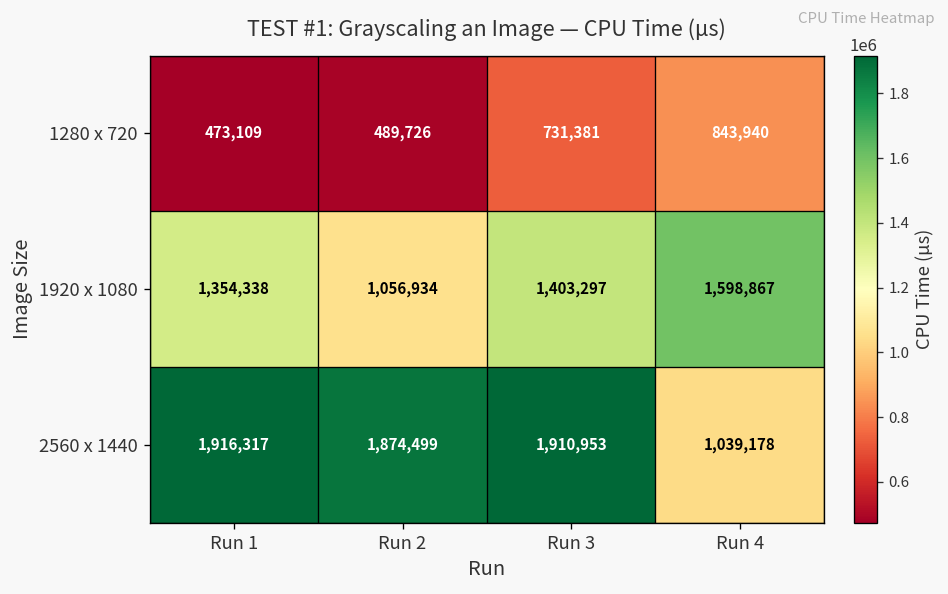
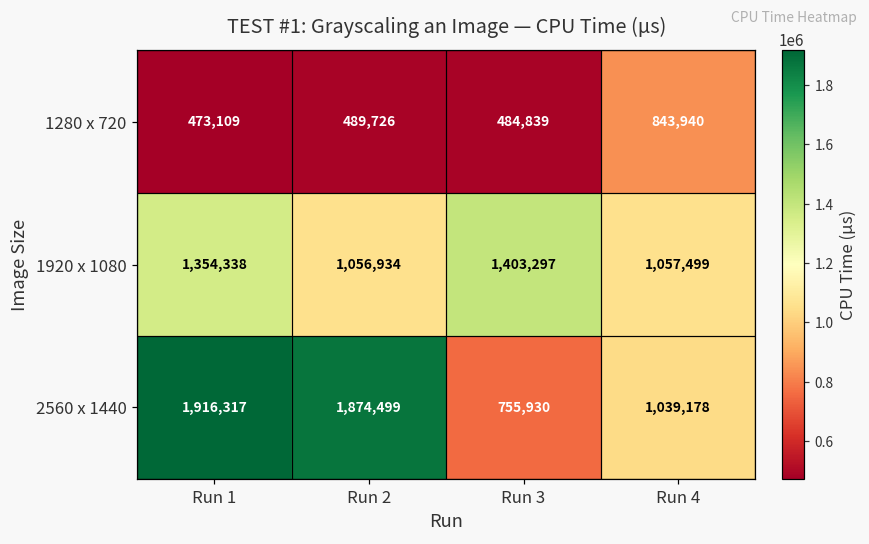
1280 x 720, Run 3: 731,381 -> 484,839
1920 x 1080, Run 4: 1,598,867 -> 1,057,499
2560 x 1440, Run 3: 1,910,953 -> 755,930
